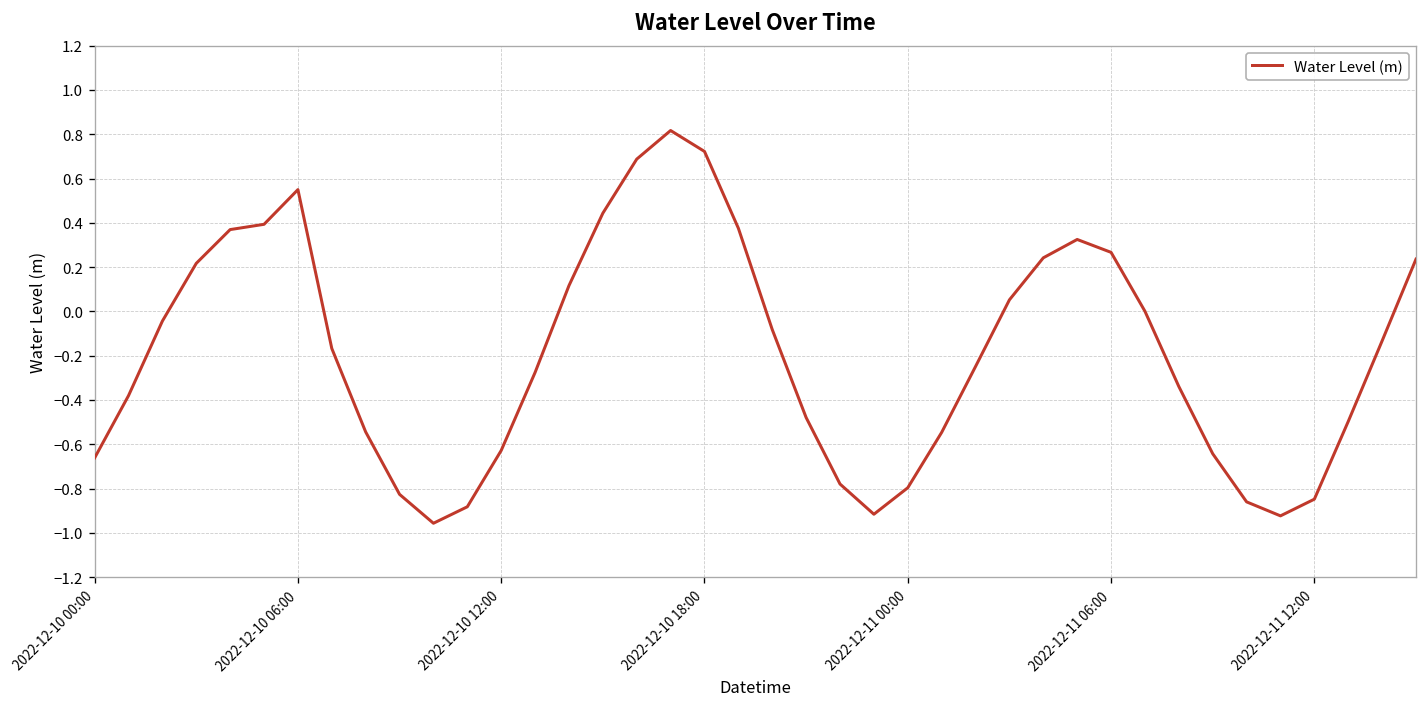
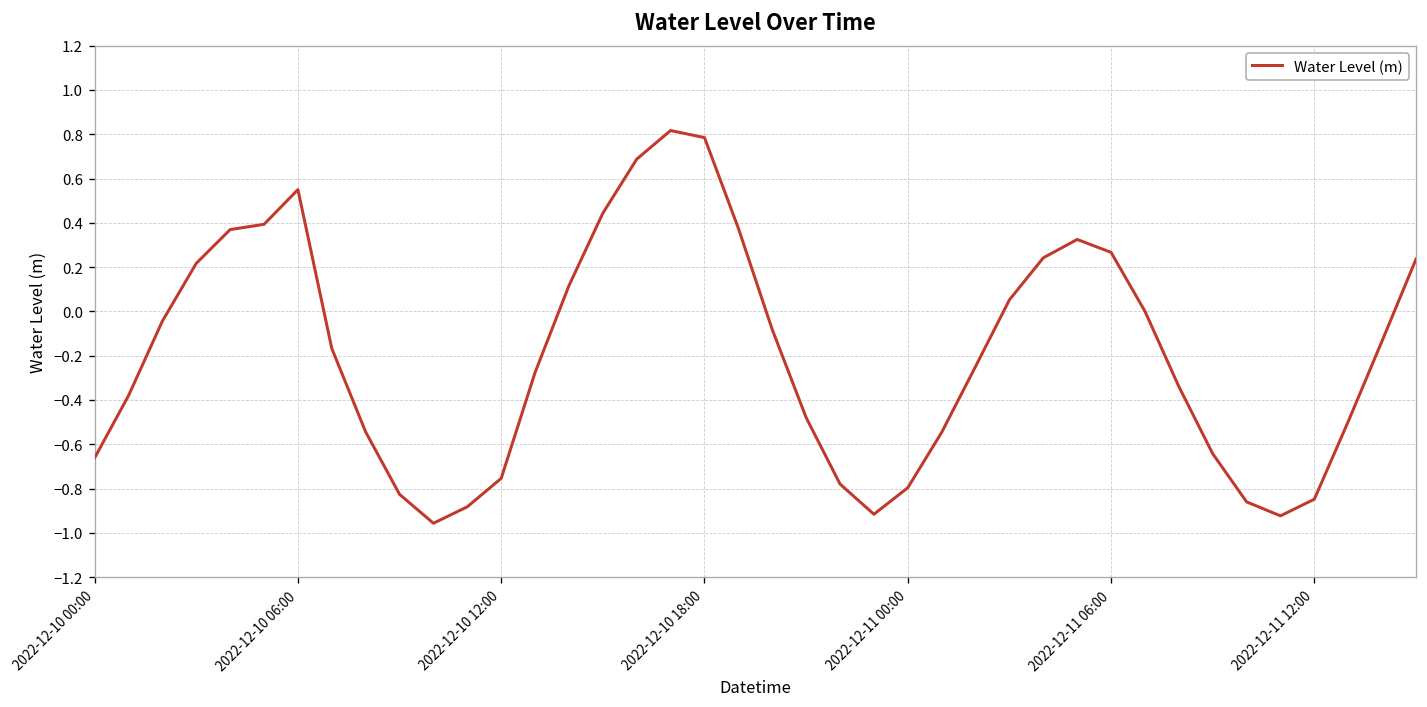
2022-12-10 12:00: -0.63 -> -0.75
2022-12-10 18:00: 0.72 -> 0.78
